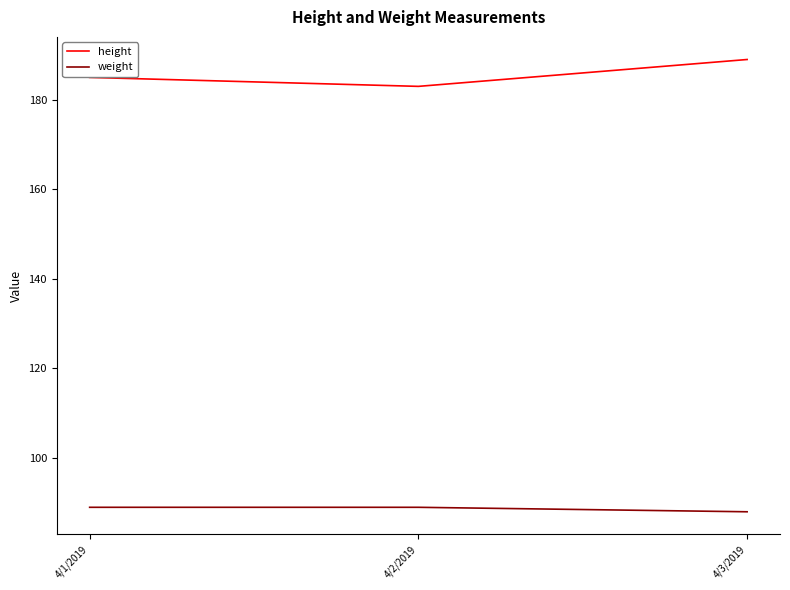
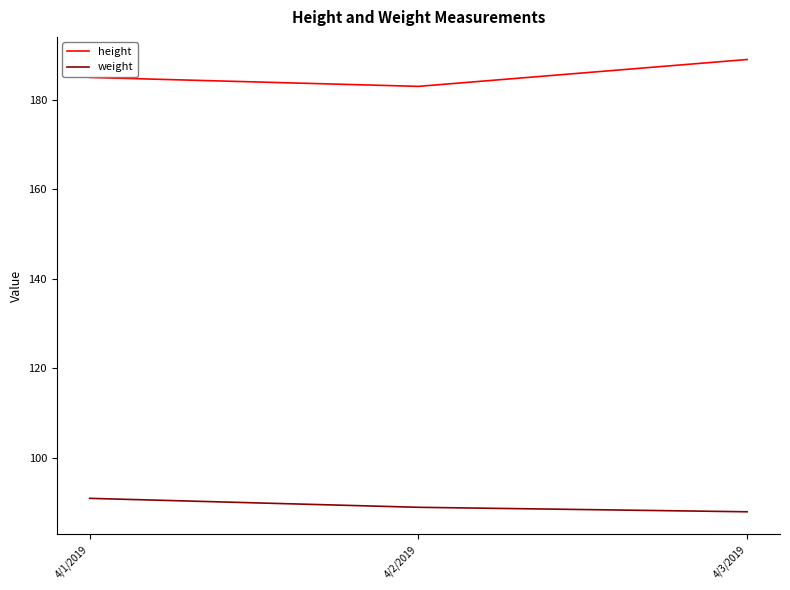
weight, 4/1/2019: 89 -> 91
